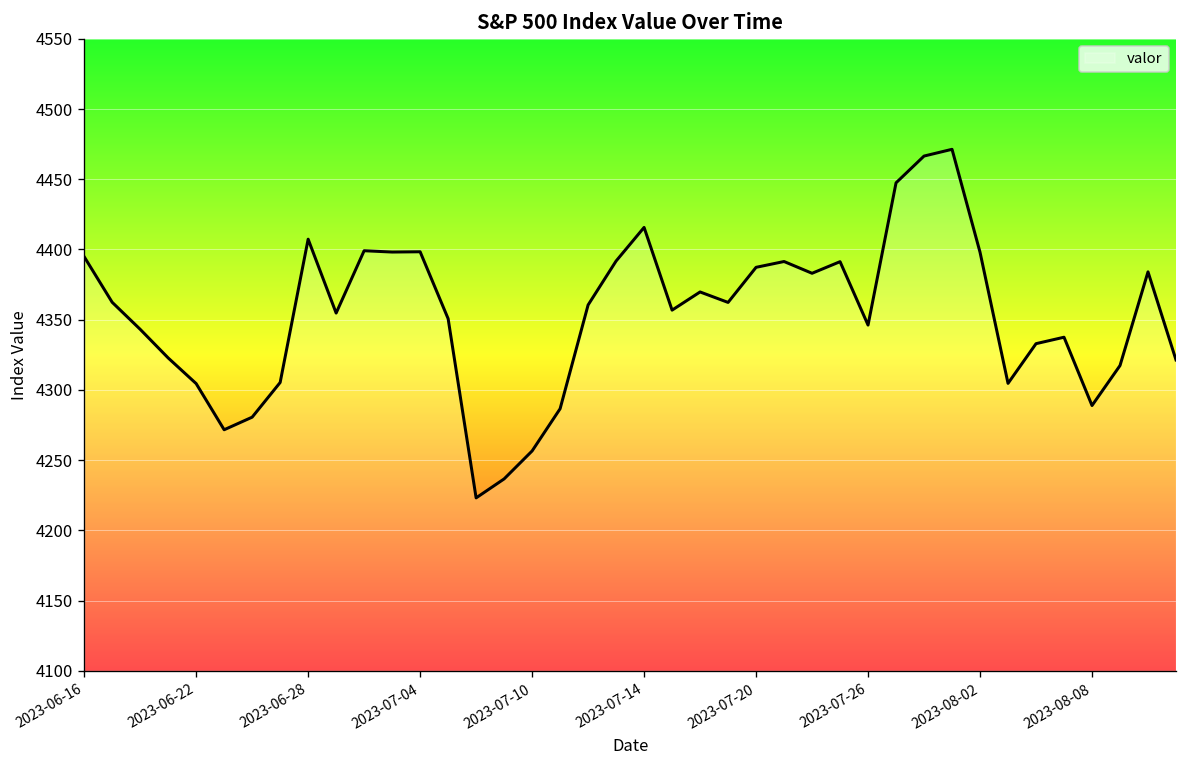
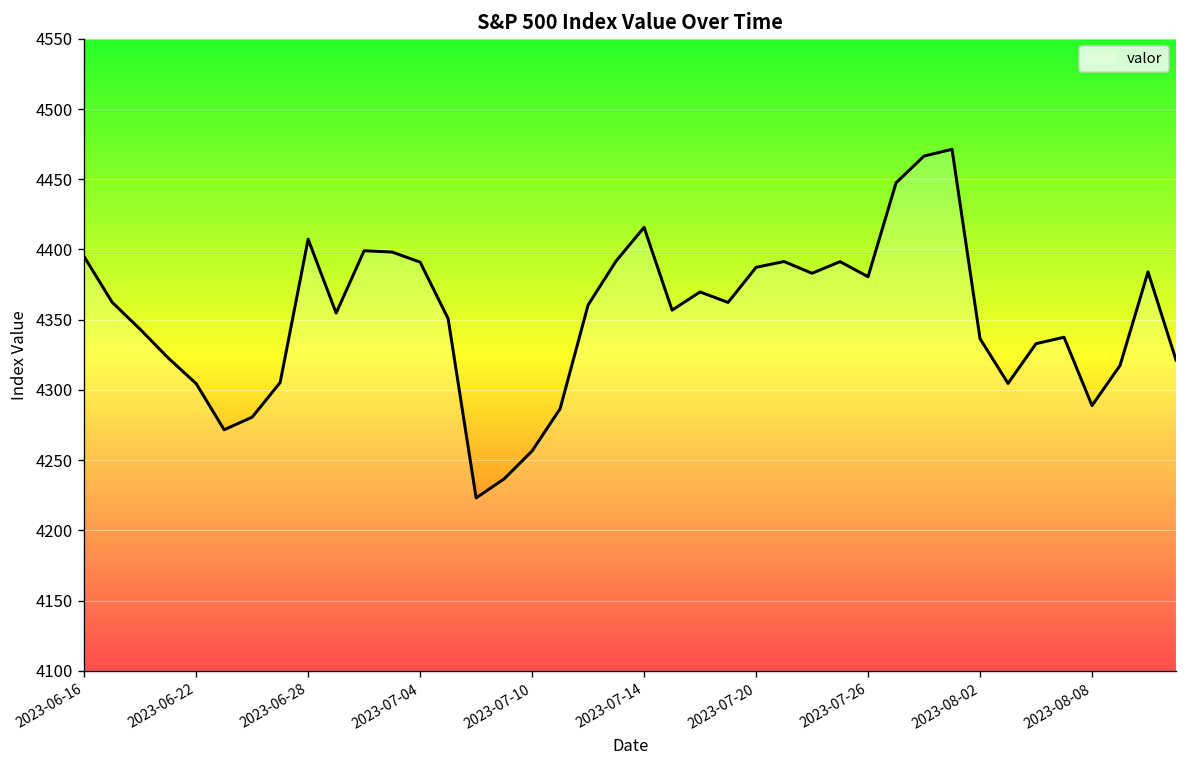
2023-07-04: 4398 -> 4391
2023-07-26: 4346 -> 4381
2023-08-02: 4398 -> 4337
